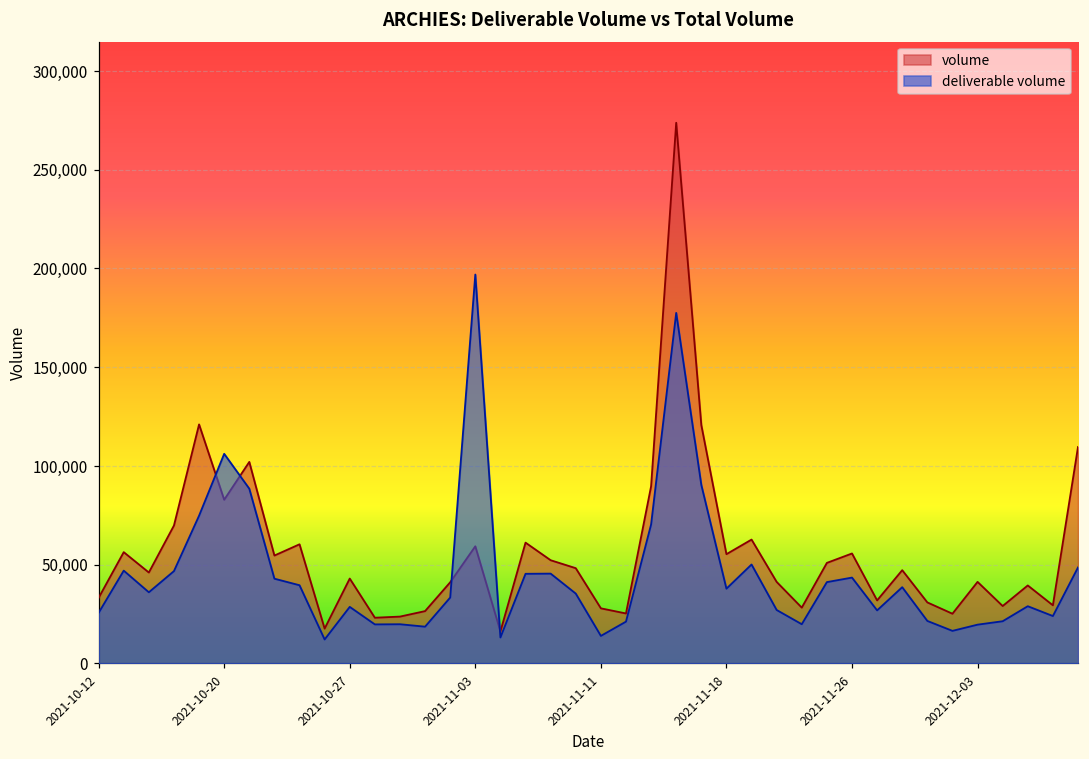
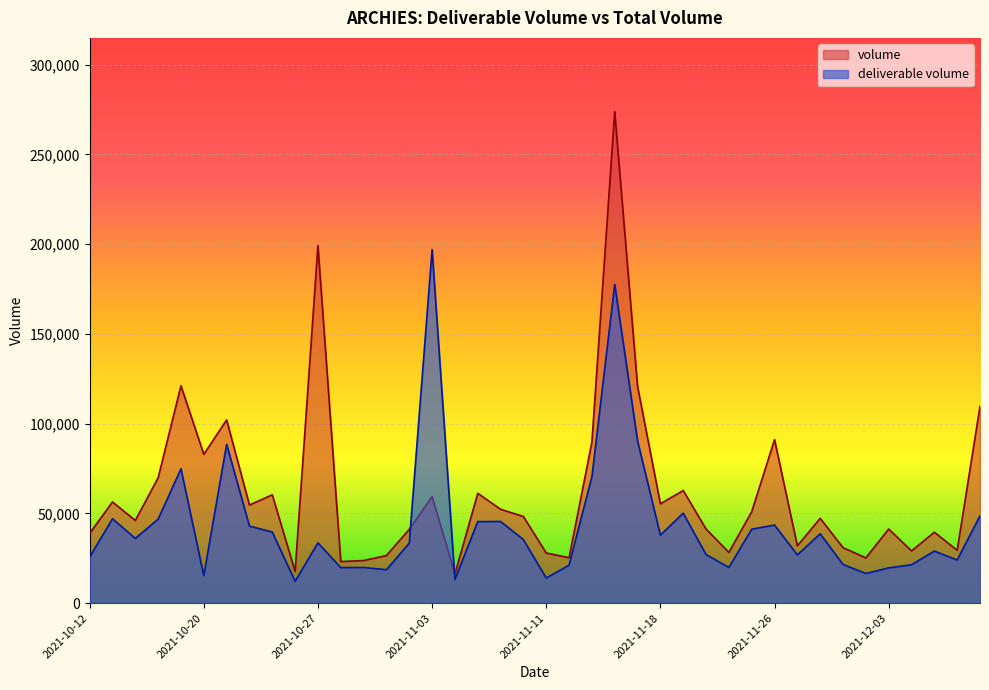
volume, 2021-10-12: 33,000 -> 39,000
deliverable volume, 2021-10-20: 106,000 -> 15,000
volume, 2021-10-27: 43,000 -> 199,000
deliverable volume, 2021-10-27: 29,000 -> 34,000
volume, 2021-11-26: 56,000 -> 91,000
